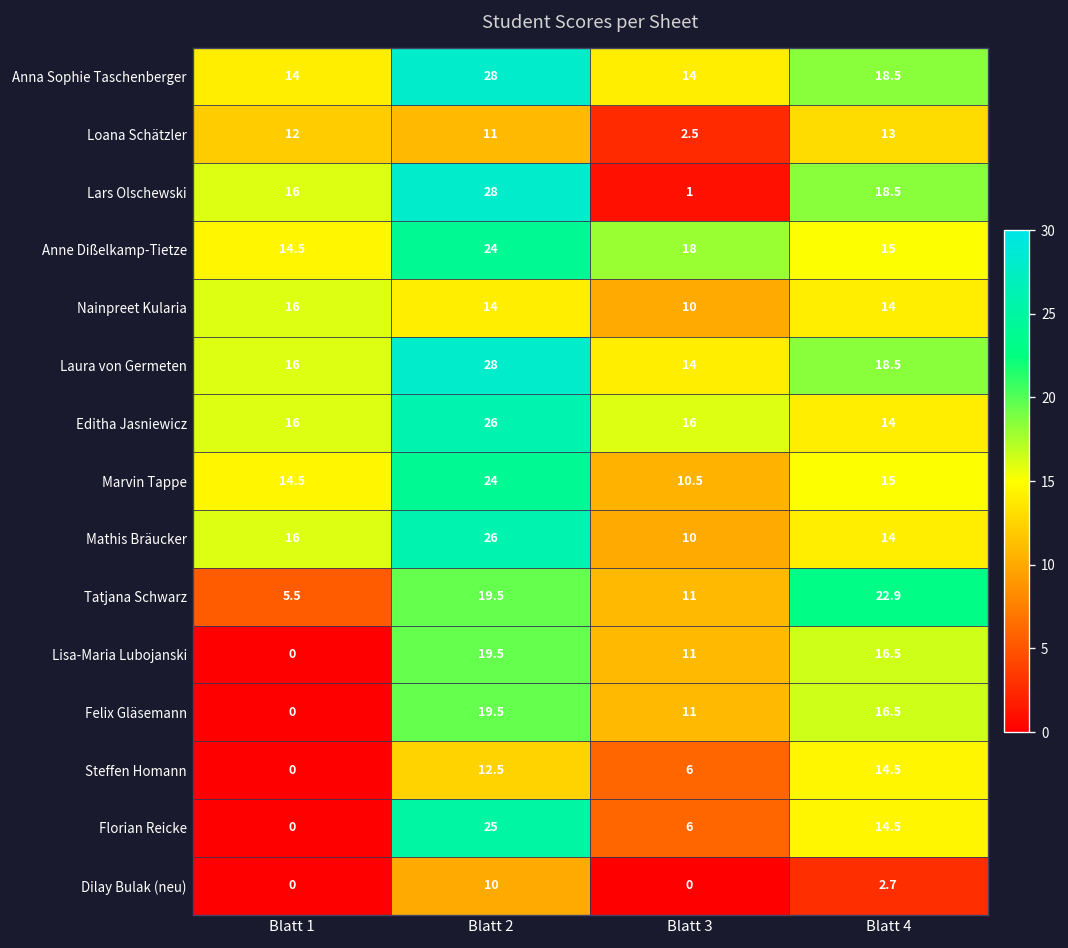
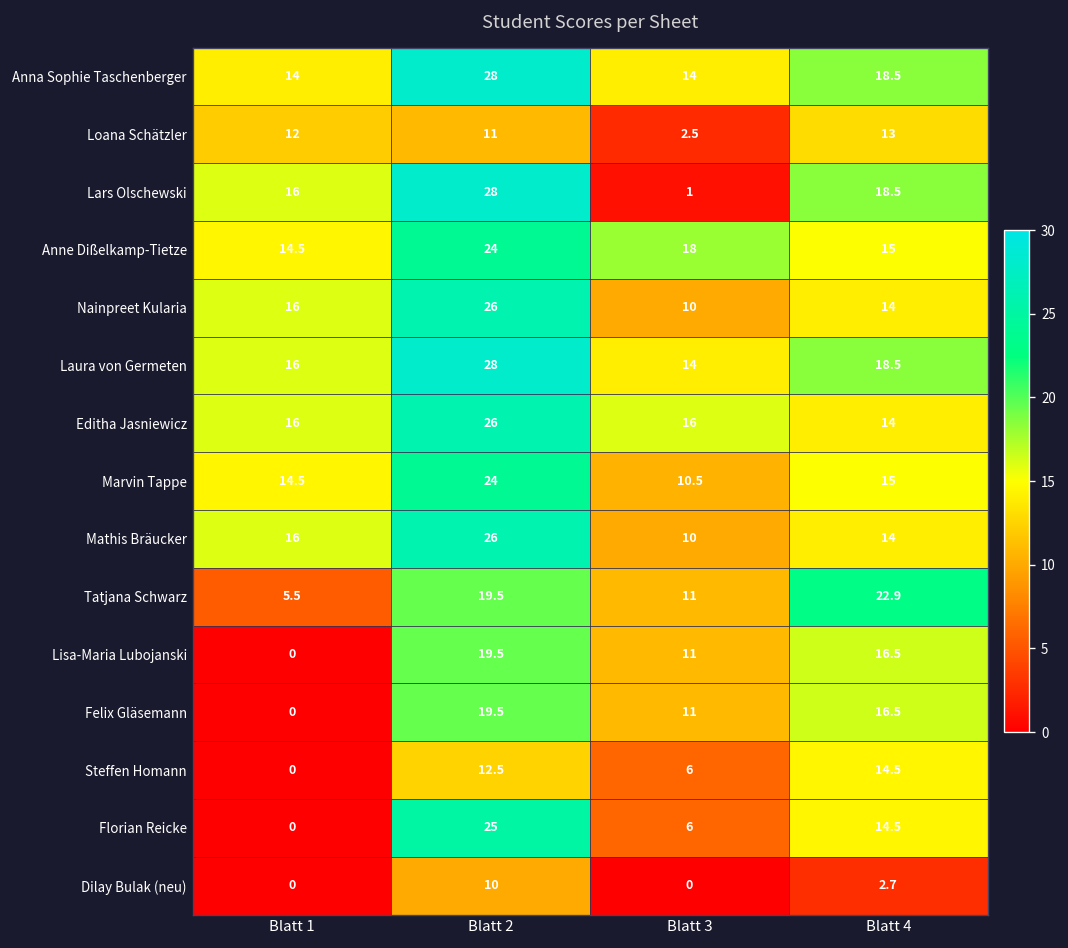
Nainpreet Kularia, Blatt 2: 14 -> 26
